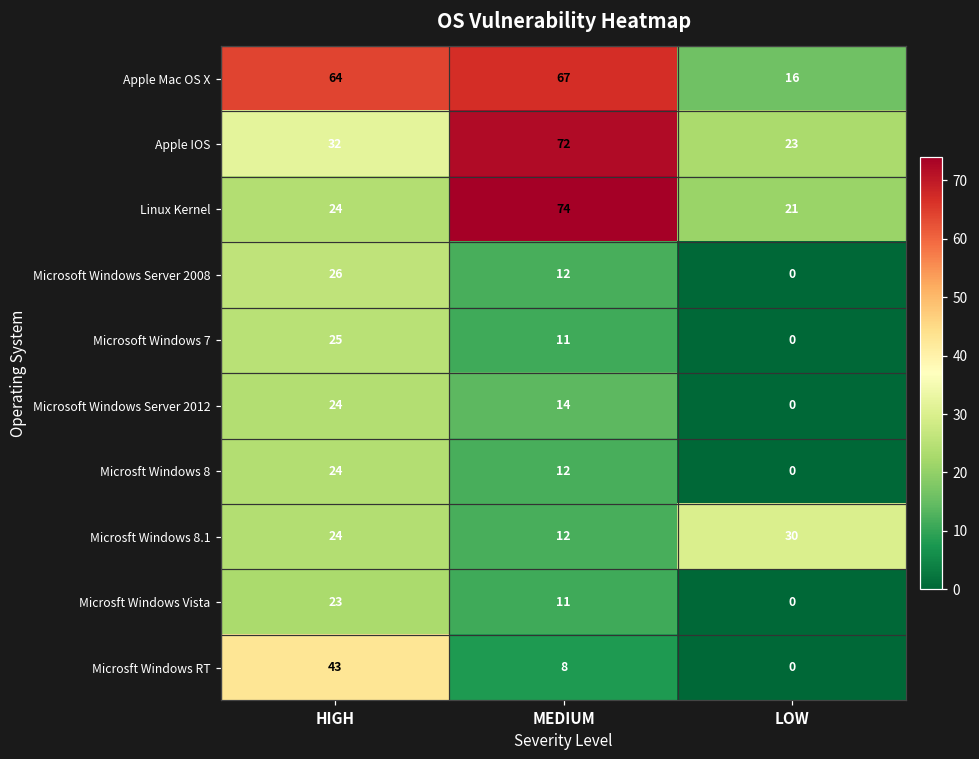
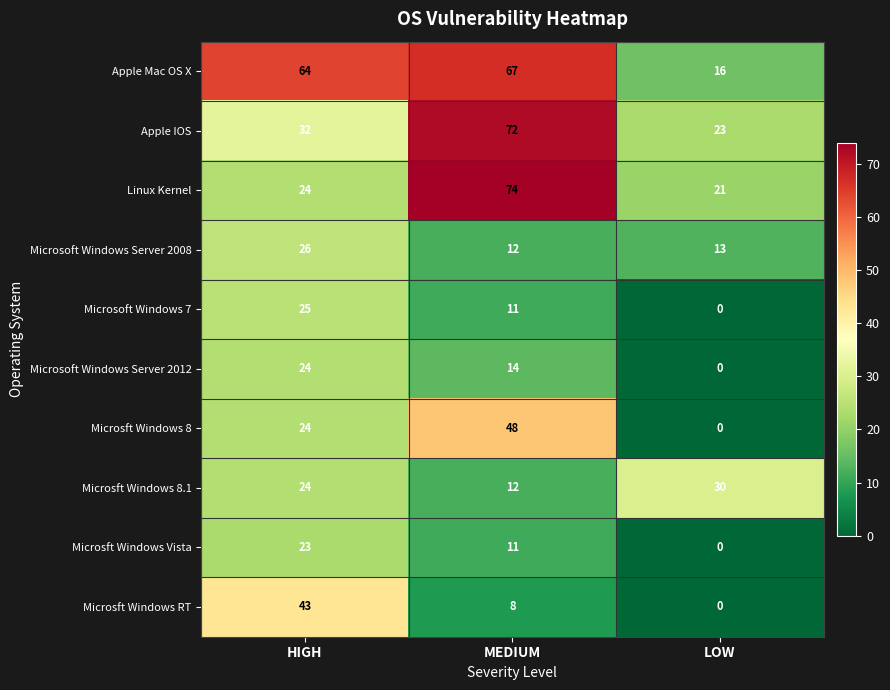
Microsoft Windows Server 2008, LOW: 0 -> 13
Microsft Windows 8, MEDIUM: 12 -> 48
